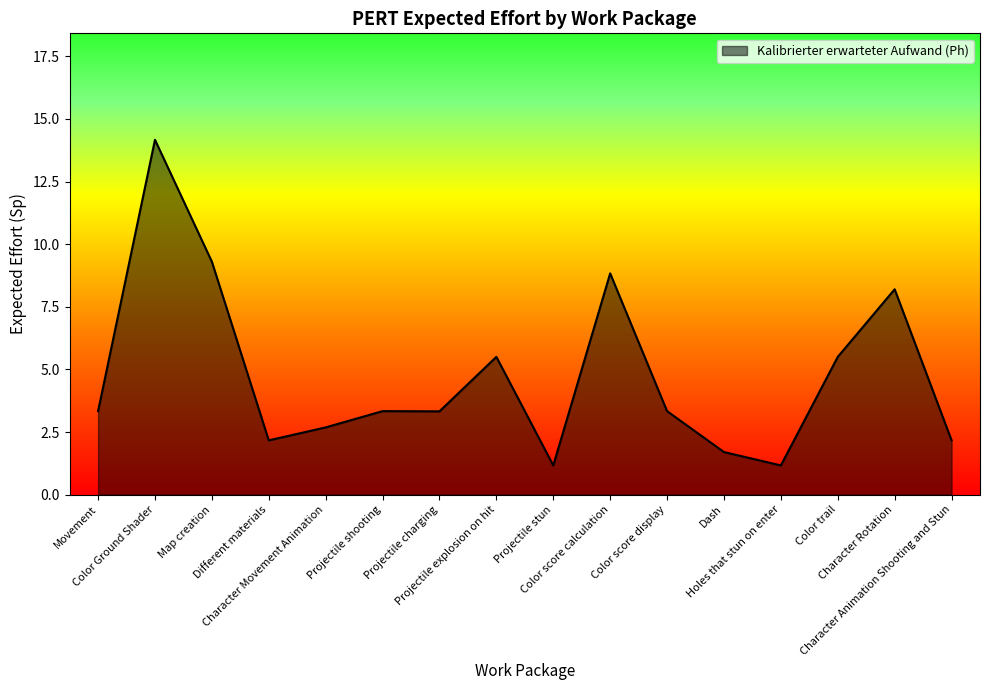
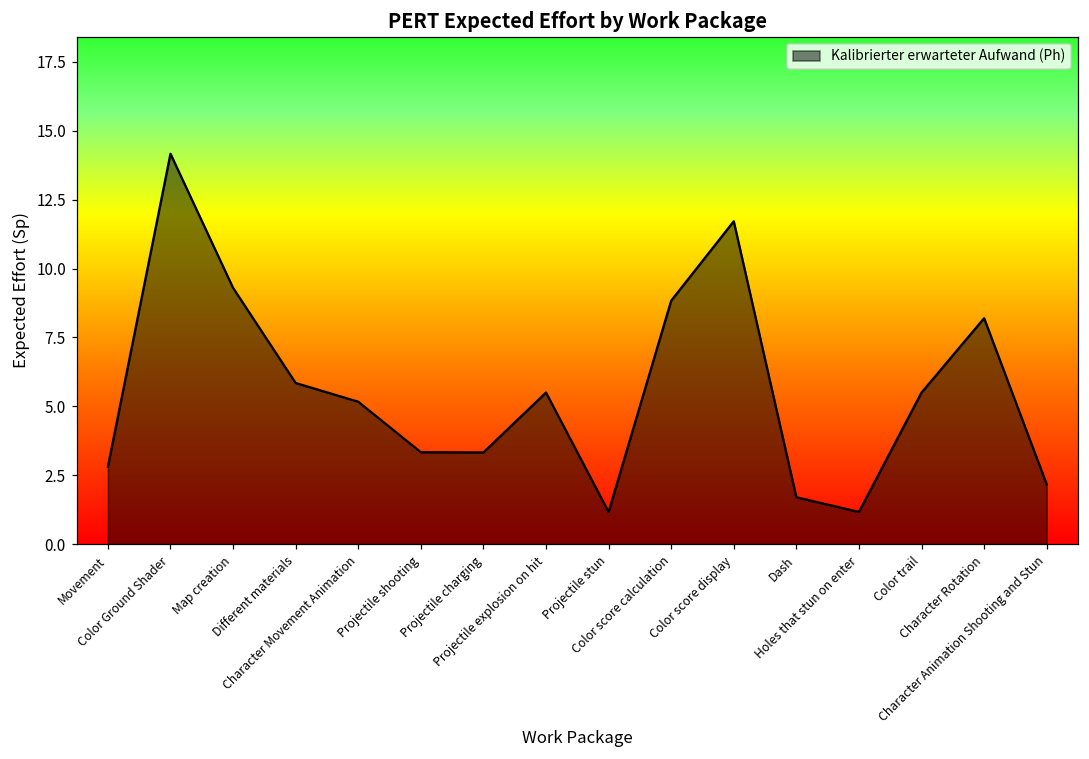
Movement: 3.3 -> 2.8
Different materials: 2.2 -> 5.8
Character Movement Animation: 2.7 -> 5.2
Color score display: 3.3 -> 11.7
